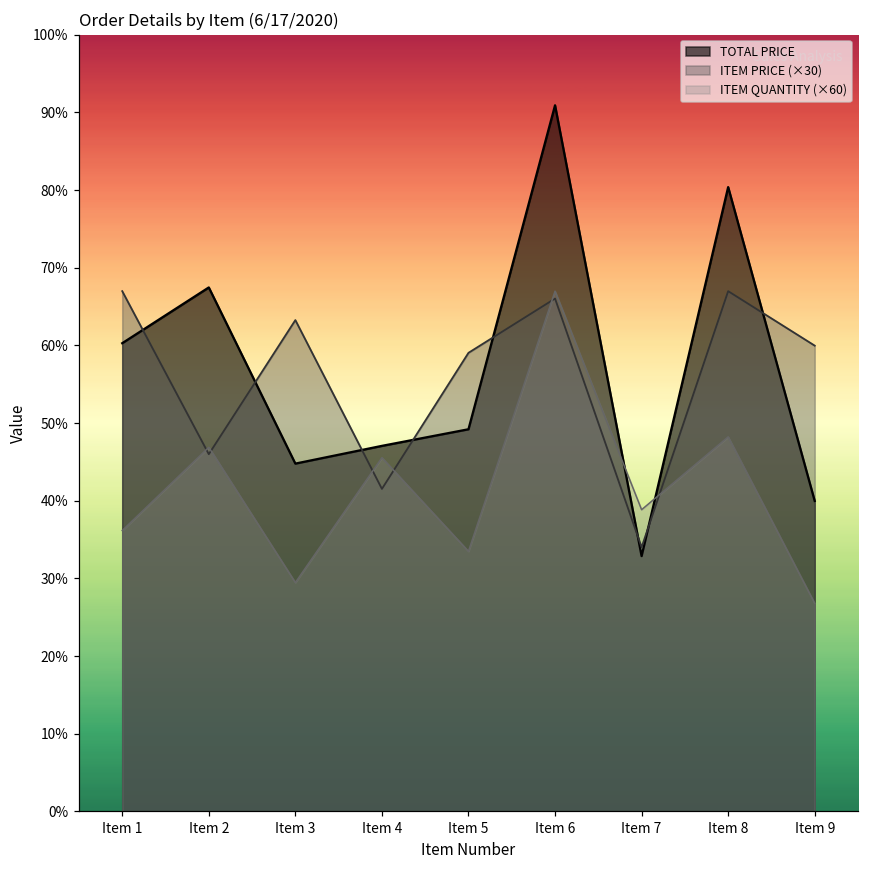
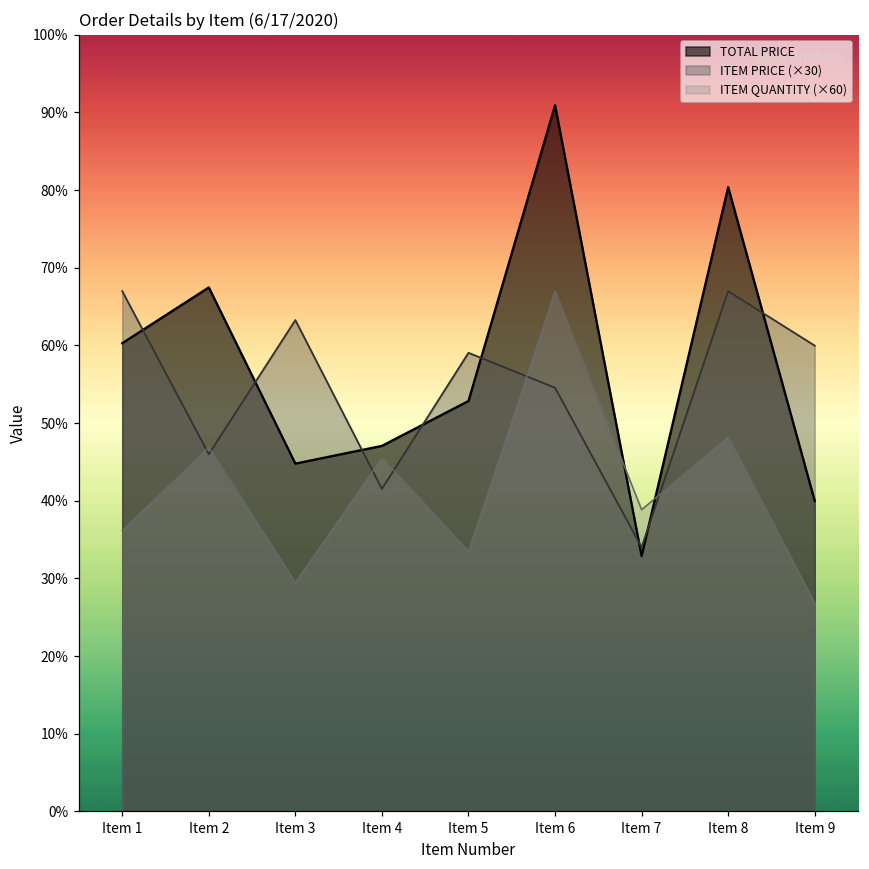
TOTAL PRICE, Item 5: 49% -> 53%
ITEM PRICE (×30), Item 6: 66% -> 55%
